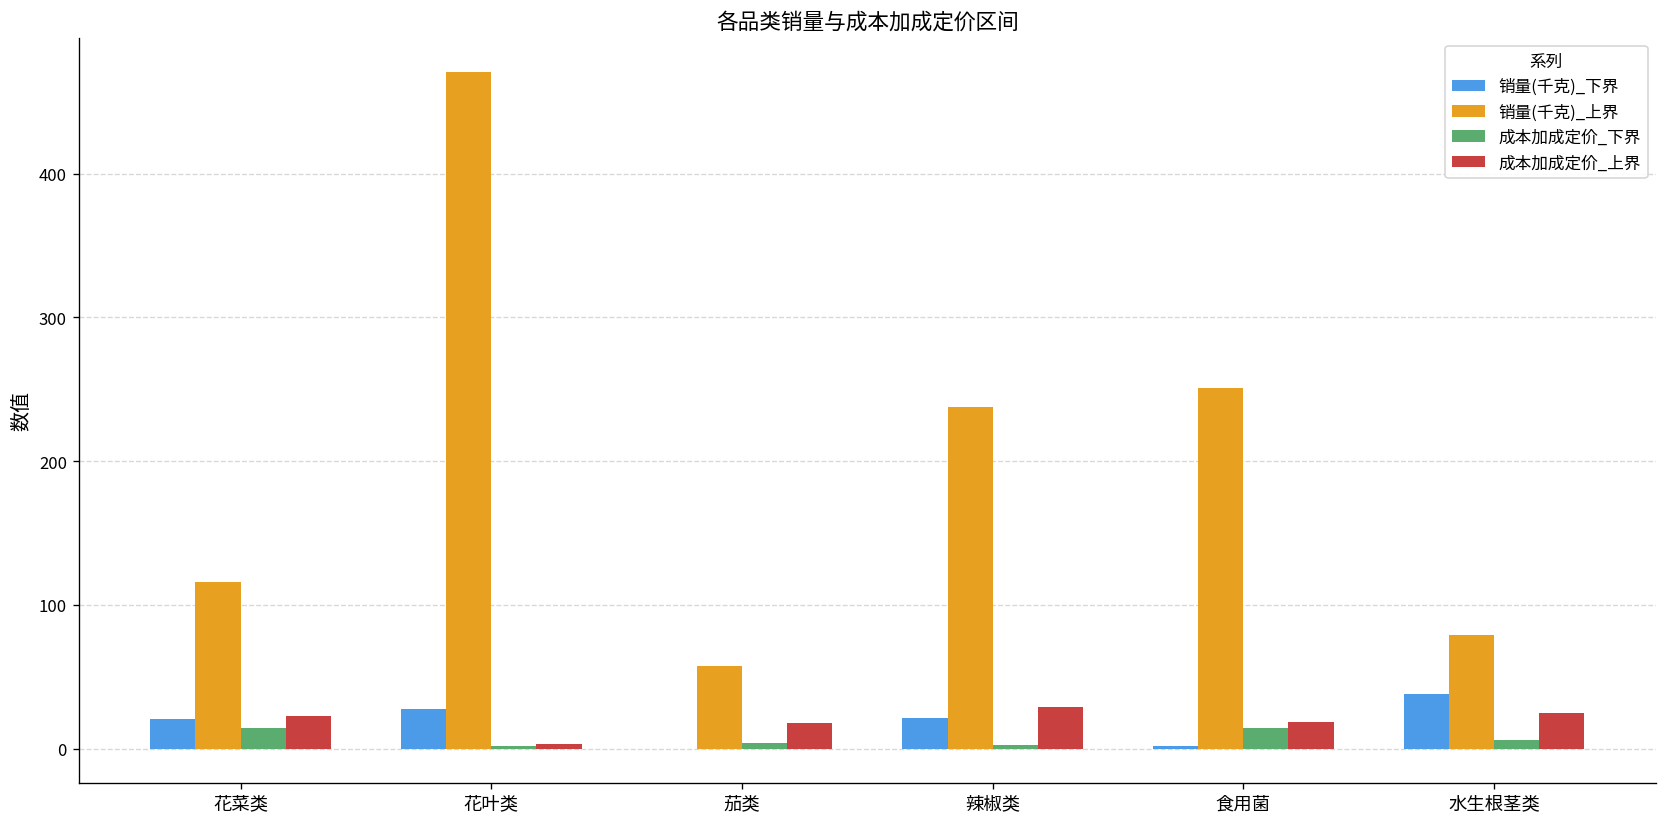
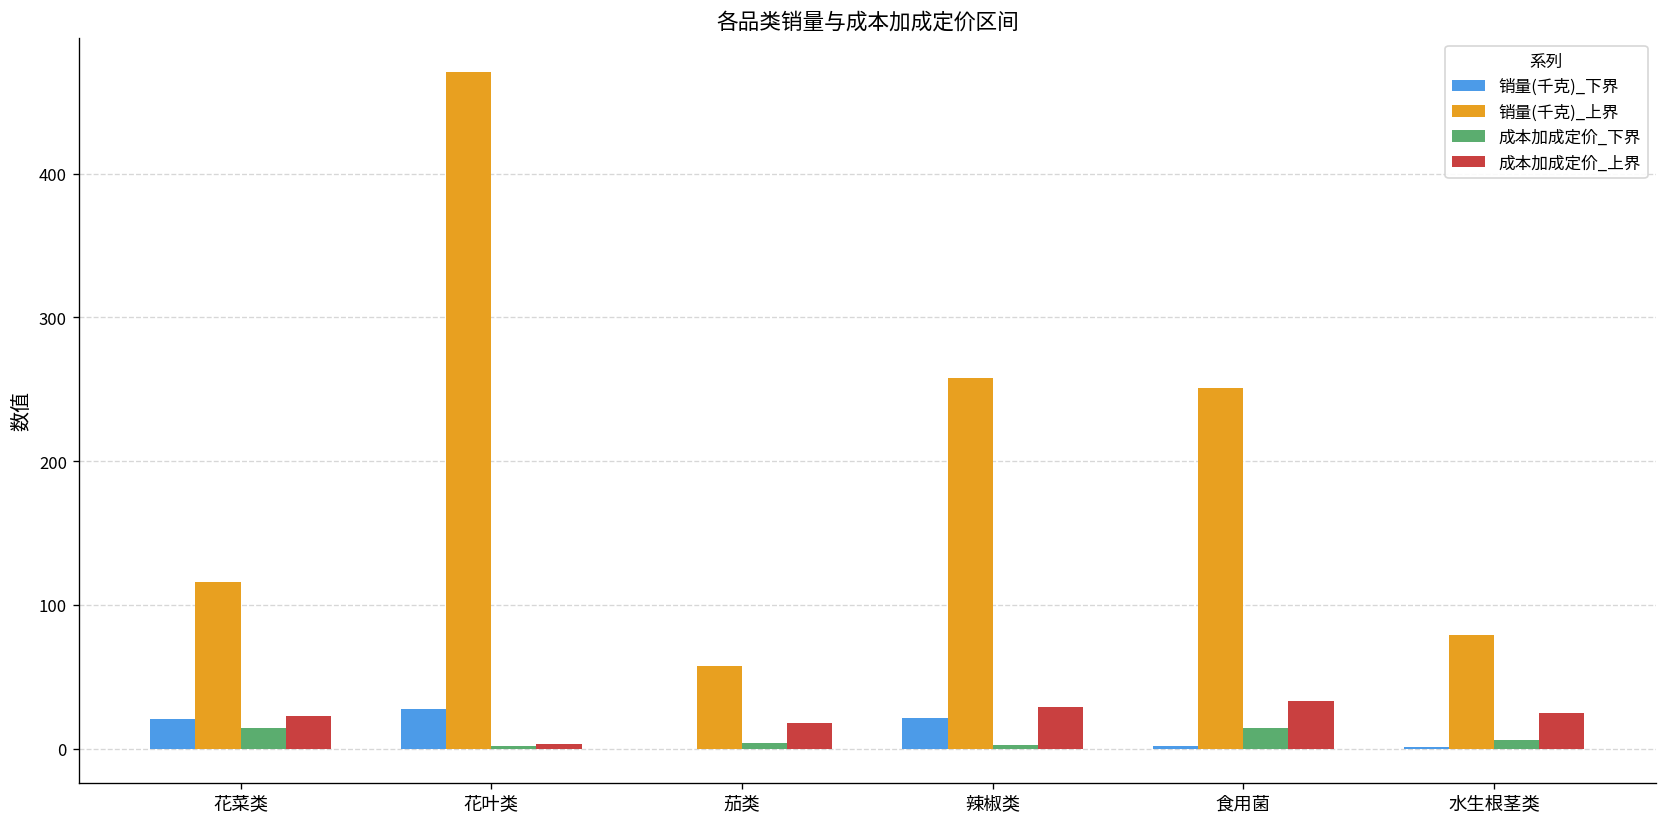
销量(千克)_上界, 辣椒类: 238 -> 258
成本加成定价_上界, 食用菌: 19 -> 33
销量(千克)_下界, 水生根茎类: 38 -> 1
